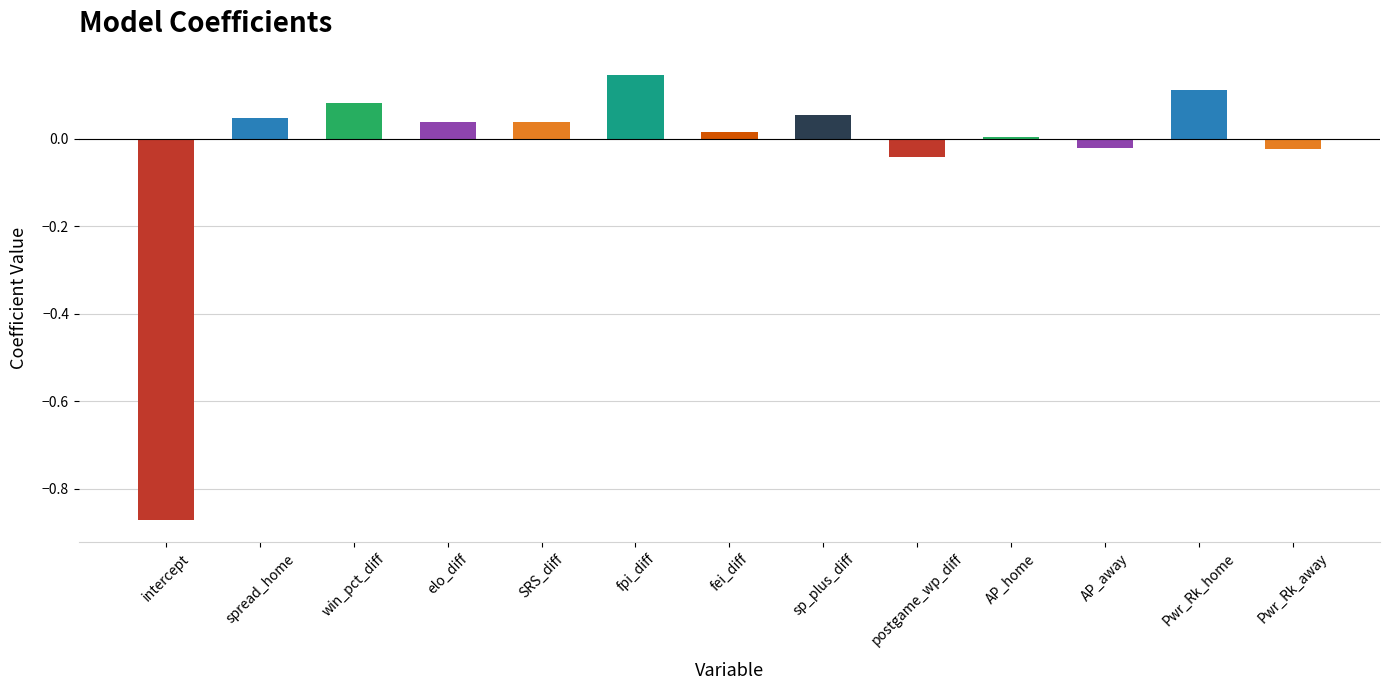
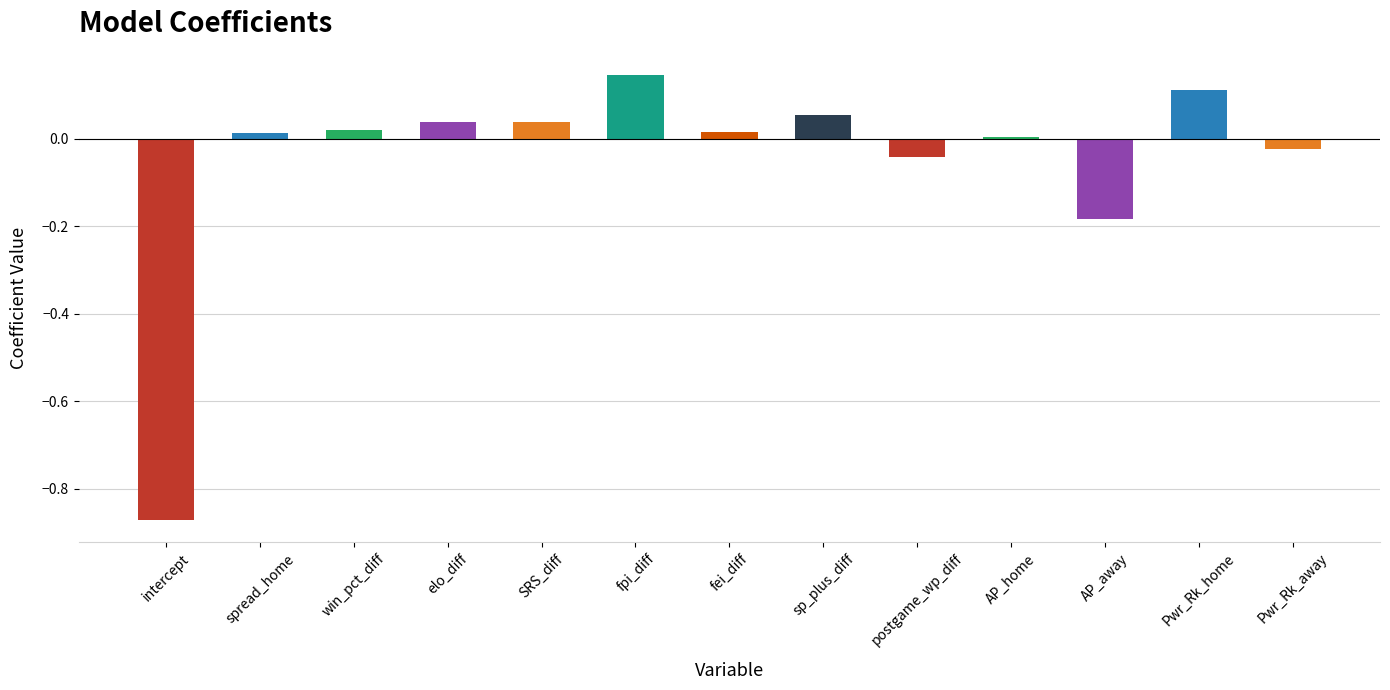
spread_home: 0.05 -> 0.01
win_pct_diff: 0.08 -> 0.02
AP_away: -0.02 -> -0.18
